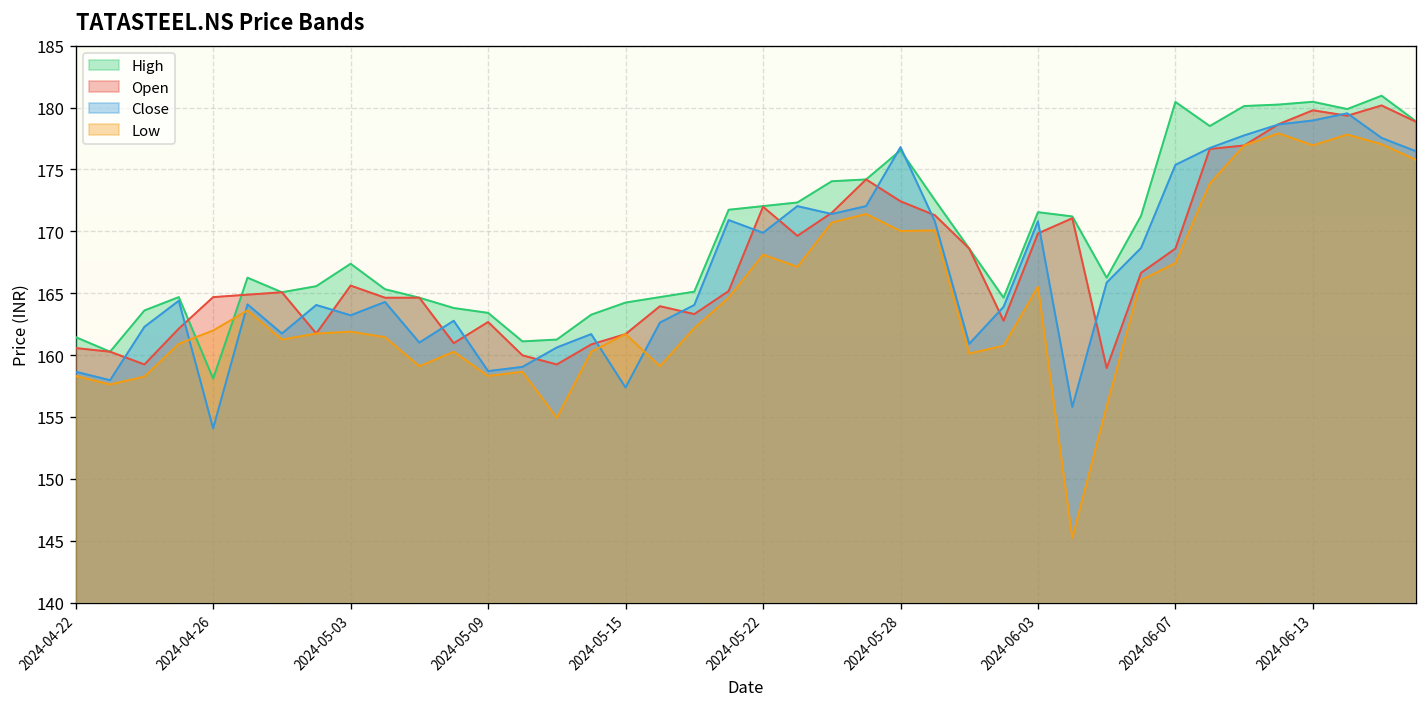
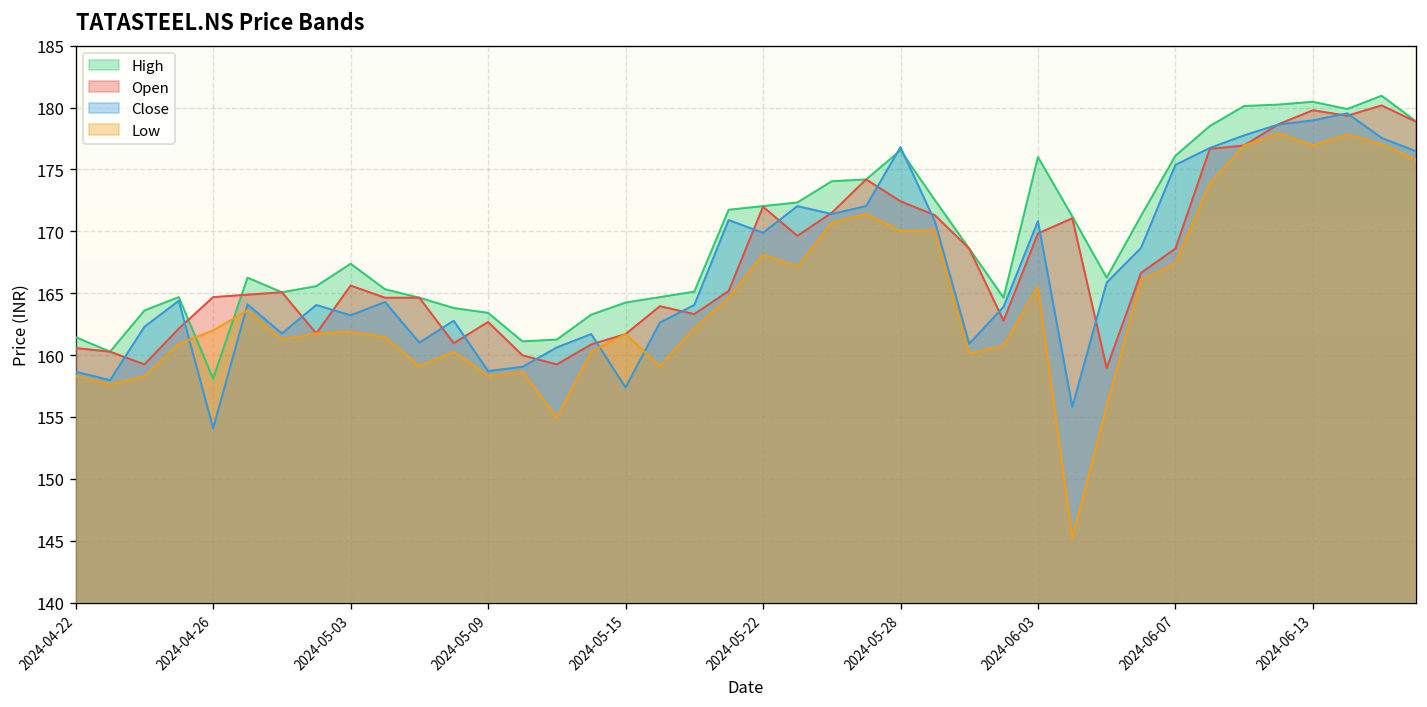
High, 2024-06-03: 171.5 -> 176.0
High, 2024-06-07: 180.5 -> 176.1
